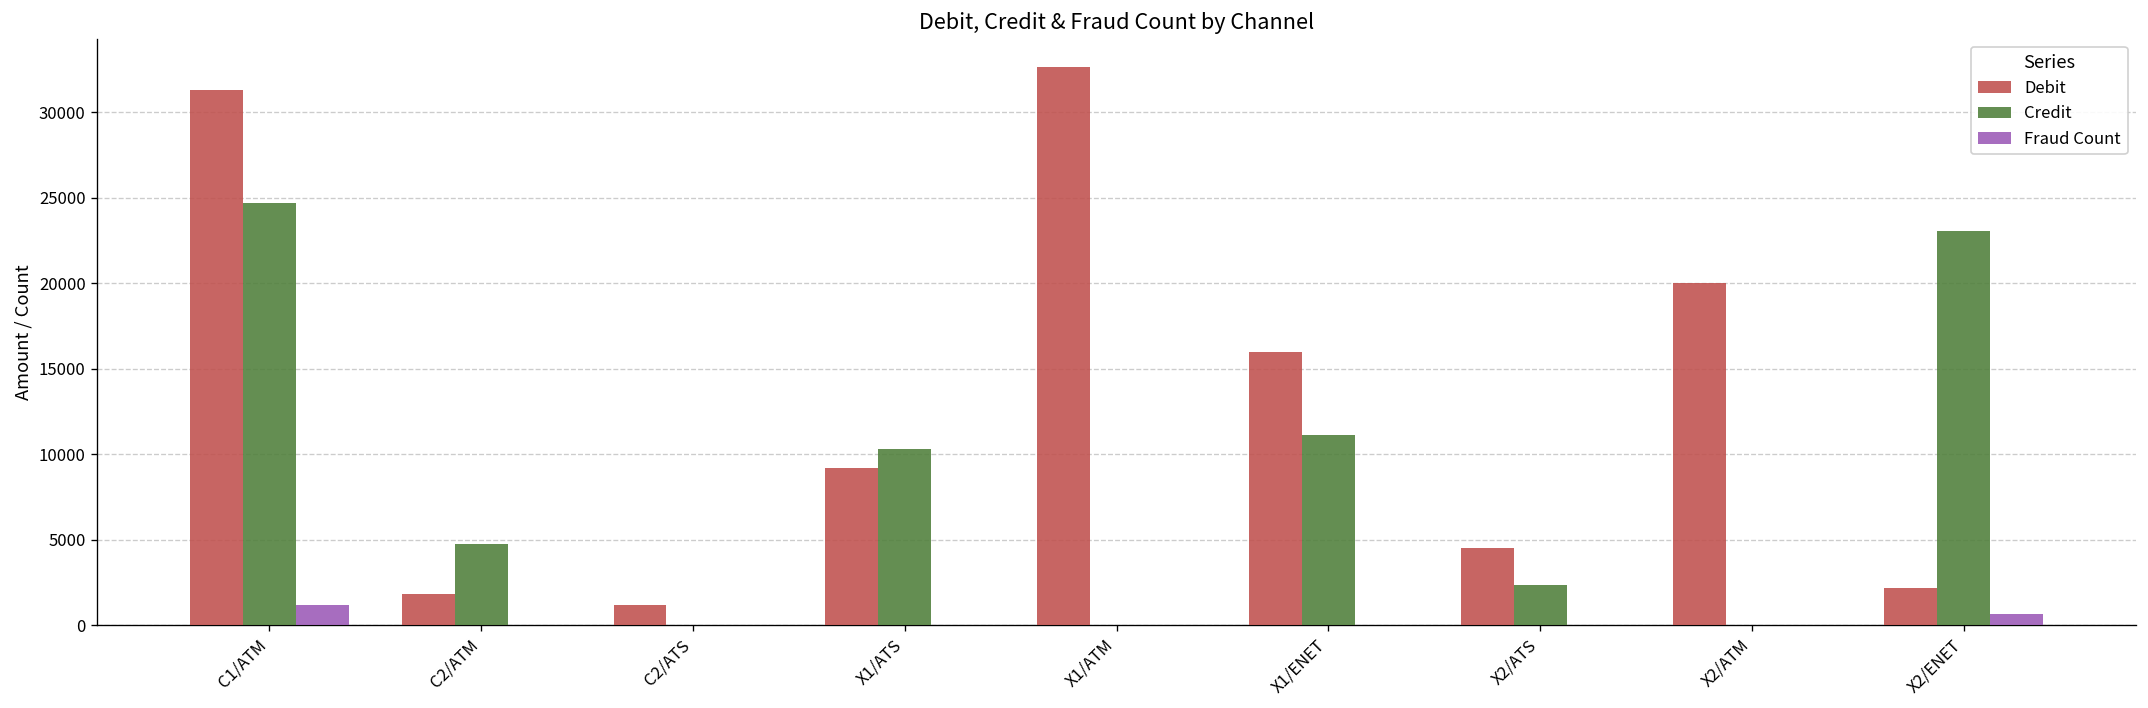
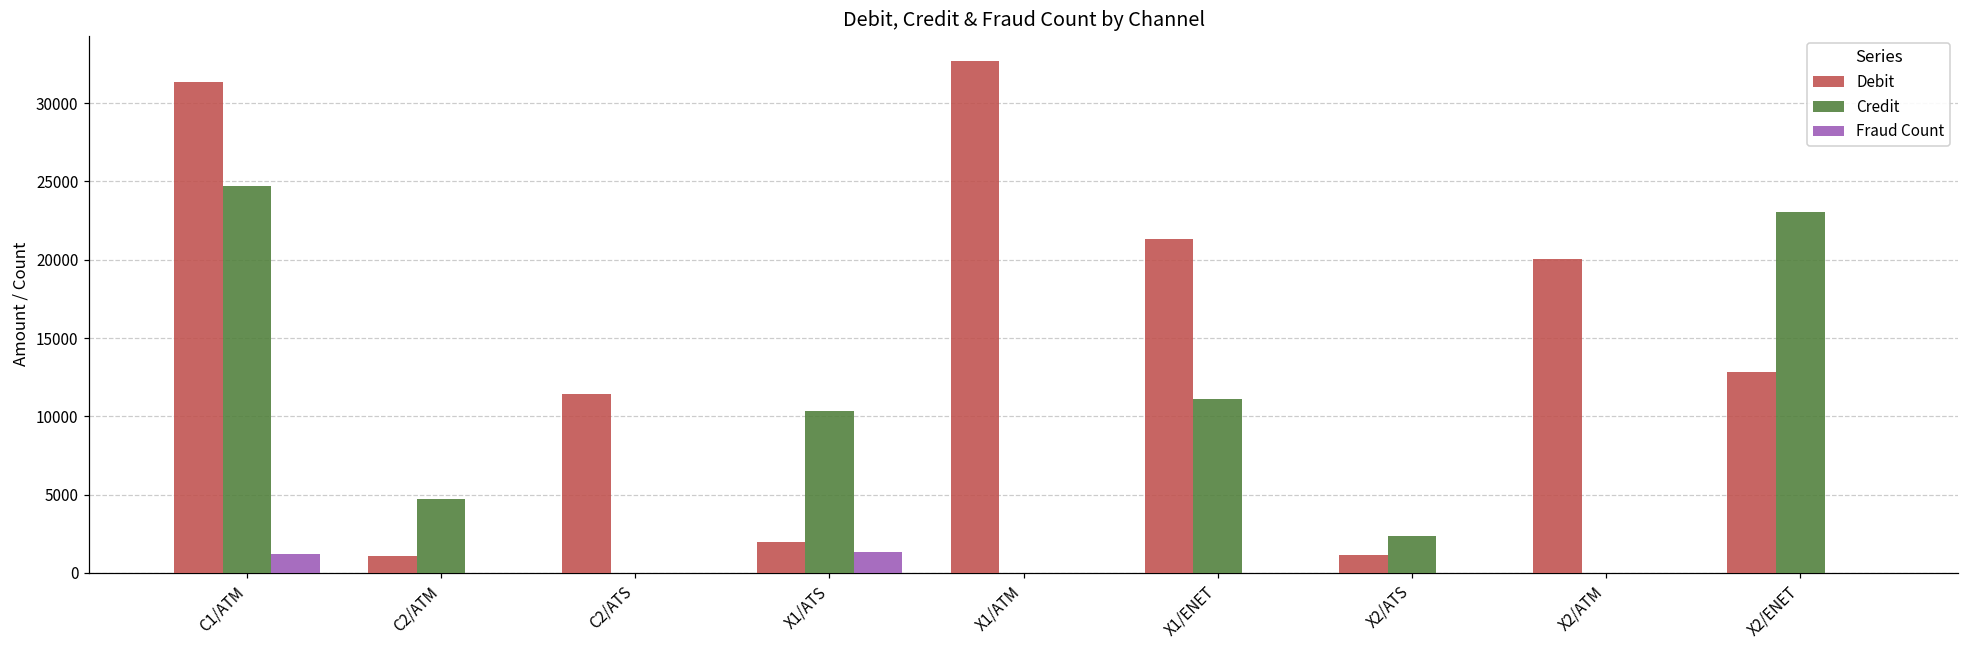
Debit, C2/ATM: 1800 -> 1100
Debit, C2/ATS: 1100 -> 11400
Debit, X1/ATS: 9200 -> 2000
Fraud Count, X1/ATS: 0 -> 1400
Debit, X1/ENET: 16000 -> 21300
Debit, X2/ATS: 4500 -> 1100
Debit, X2/ENET: 2200 -> 12800
Fraud Count, X2/ENET: 700 -> 0
